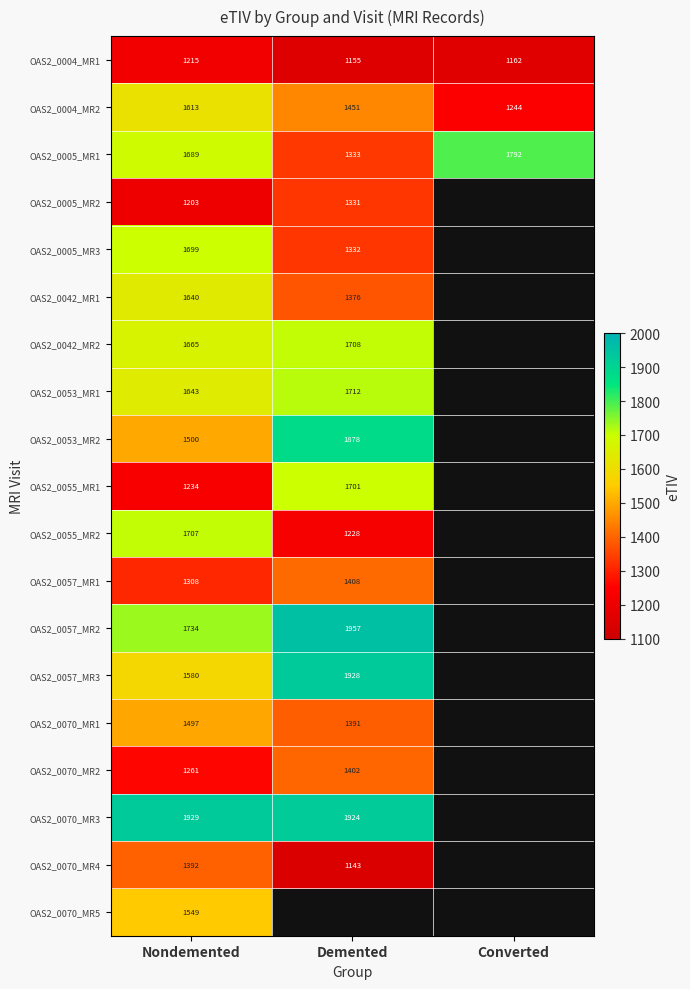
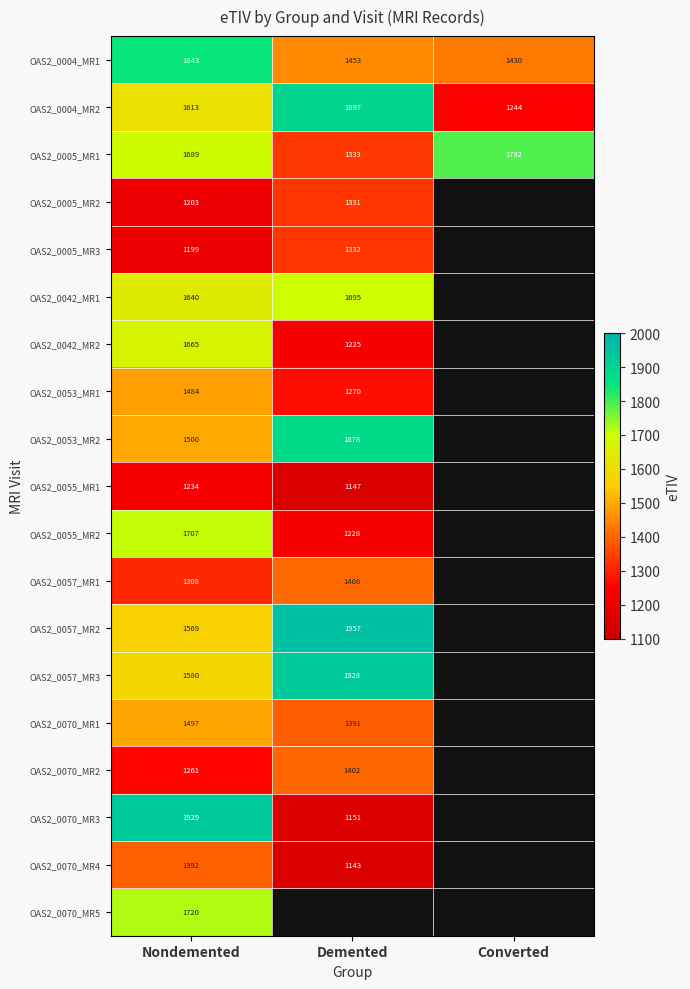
OAS2_0004_MR1, Nondemented: 1215 -> 1843
OAS2_0004_MR1, Demented: 1155 -> 1453
OAS2_0004_MR1, Converted: 1162 -> 1430
OAS2_0004_MR2, Demented: 1451 -> 1897
OAS2_0005_MR3, Nondemented: 1699 -> 1199
OAS2_0042_MR1, Demented: 1376 -> 1695
OAS2_0042_MR2, Demented: 1708 -> 1225
OAS2_0053_MR1, Nondemented: 1643 -> 1484
OAS2_0053_MR1, Demented: 1712 -> 1270
OAS2_0055_MR1, Demented: 1701 -> 1147
OAS2_0057_MR2, Nondemented: 1734 -> 1569
OAS2_0070_MR3, Demented: 1924 -> 1151
OAS2_0070_MR5, Nondemented: 1549 -> 1720
